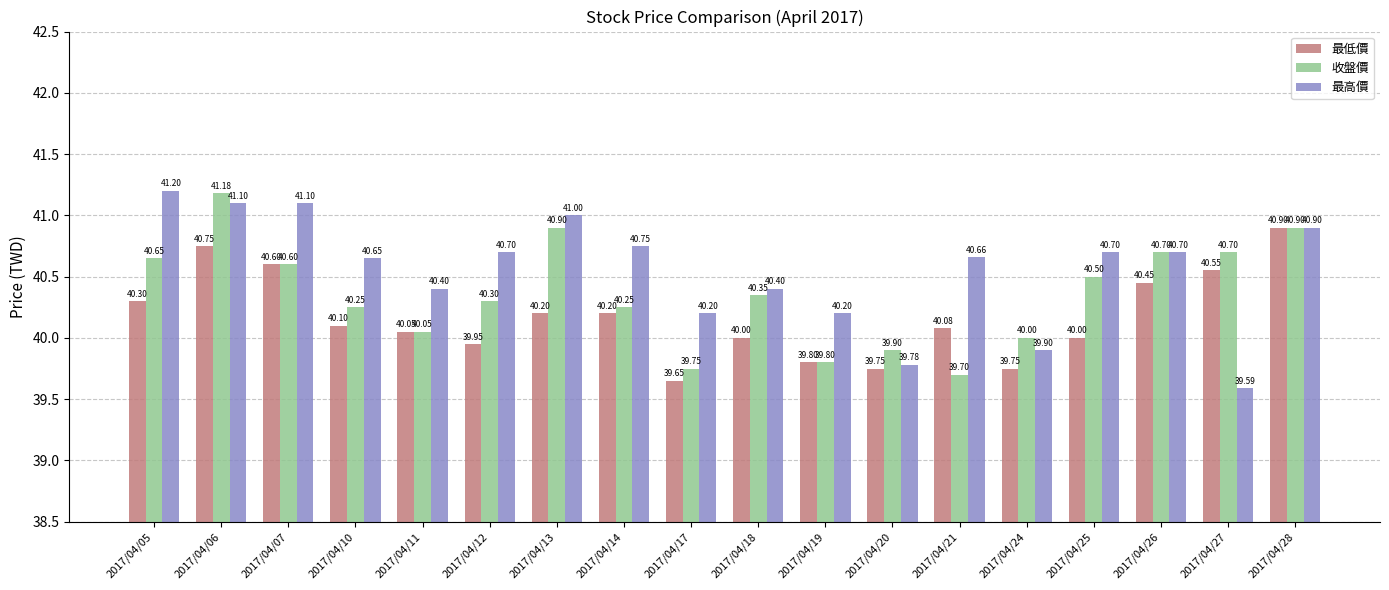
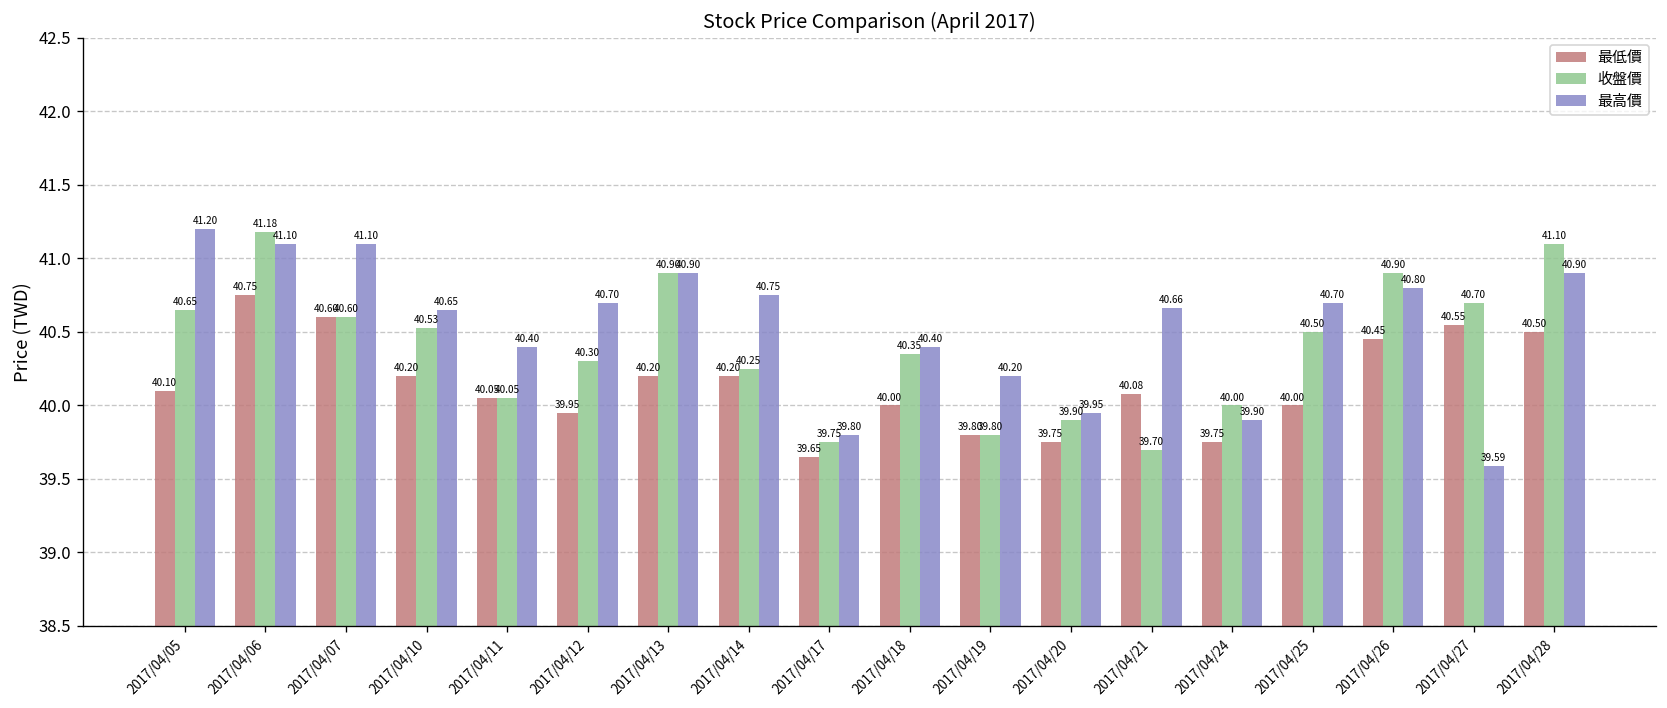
最低價, 2017/04/05: 40.30 -> 40.10
最低價, 2017/04/10: 40.10 -> 40.20
收盤價, 2017/04/10: 40.25 -> 40.53
最高價, 2017/04/13: 41.00 -> 40.90
最高價, 2017/04/17: 40.20 -> 39.80
最高價, 2017/04/20: 39.78 -> 39.95
收盤價, 2017/04/26: 40.70 -> 40.90
最高價, 2017/04/26: 40.70 -> 40.80
最低價, 2017/04/28: 40.90 -> 40.50
收盤價, 2017/04/28: 40.90 -> 41.10
